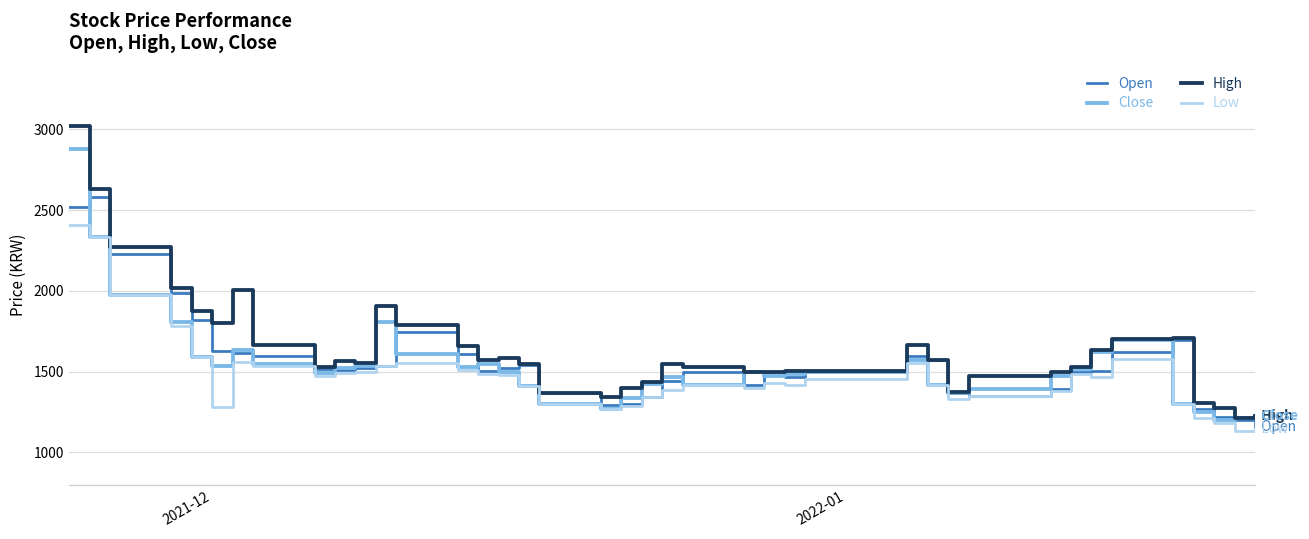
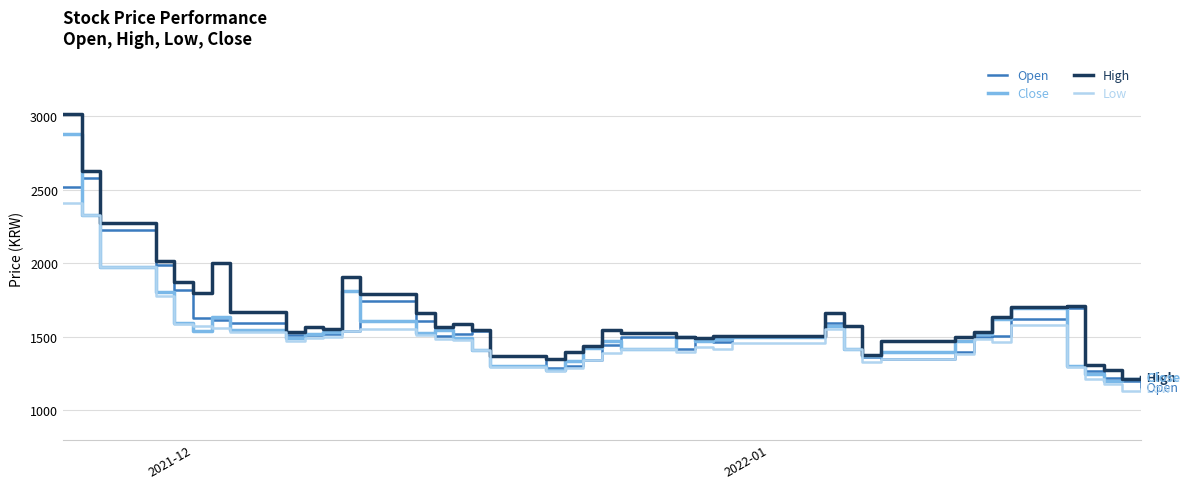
Low, 2021-12: 1280 -> 1570
